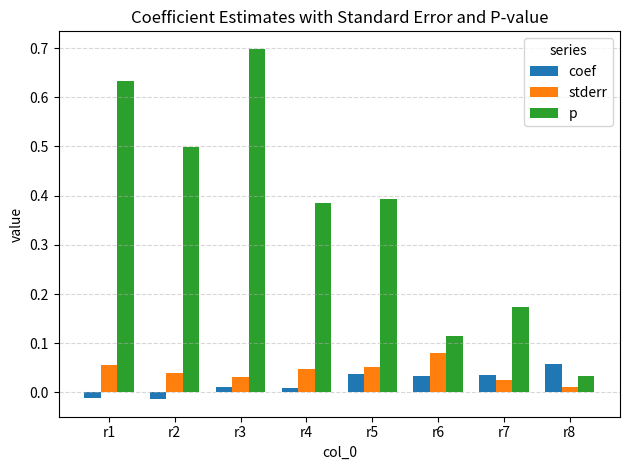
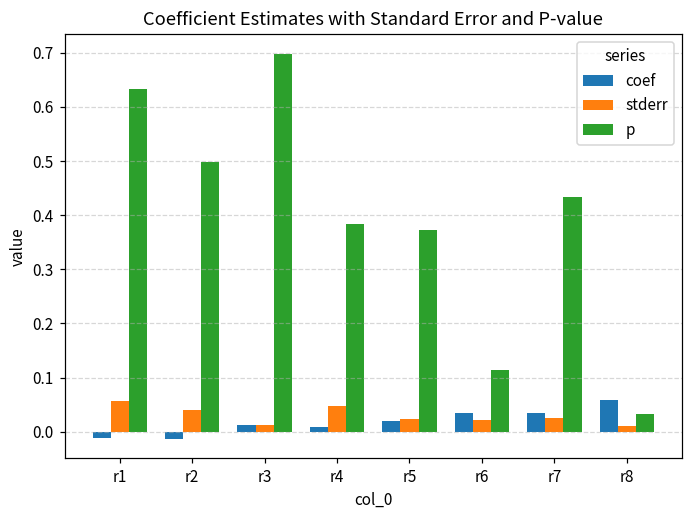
stderr, r3: 0.03 -> 0.01
coef, r5: 0.04 -> 0.02
stderr, r5: 0.05 -> 0.02
p, r5: 0.39 -> 0.37
stderr, r6: 0.08 -> 0.02
p, r7: 0.17 -> 0.43
